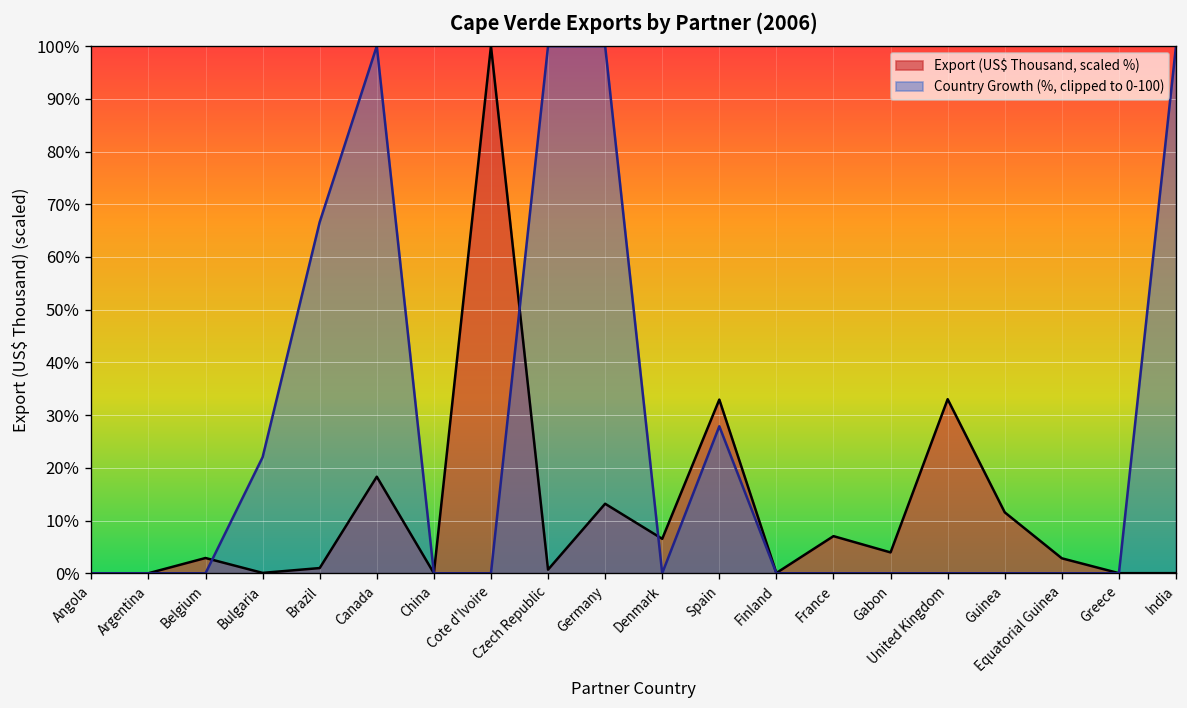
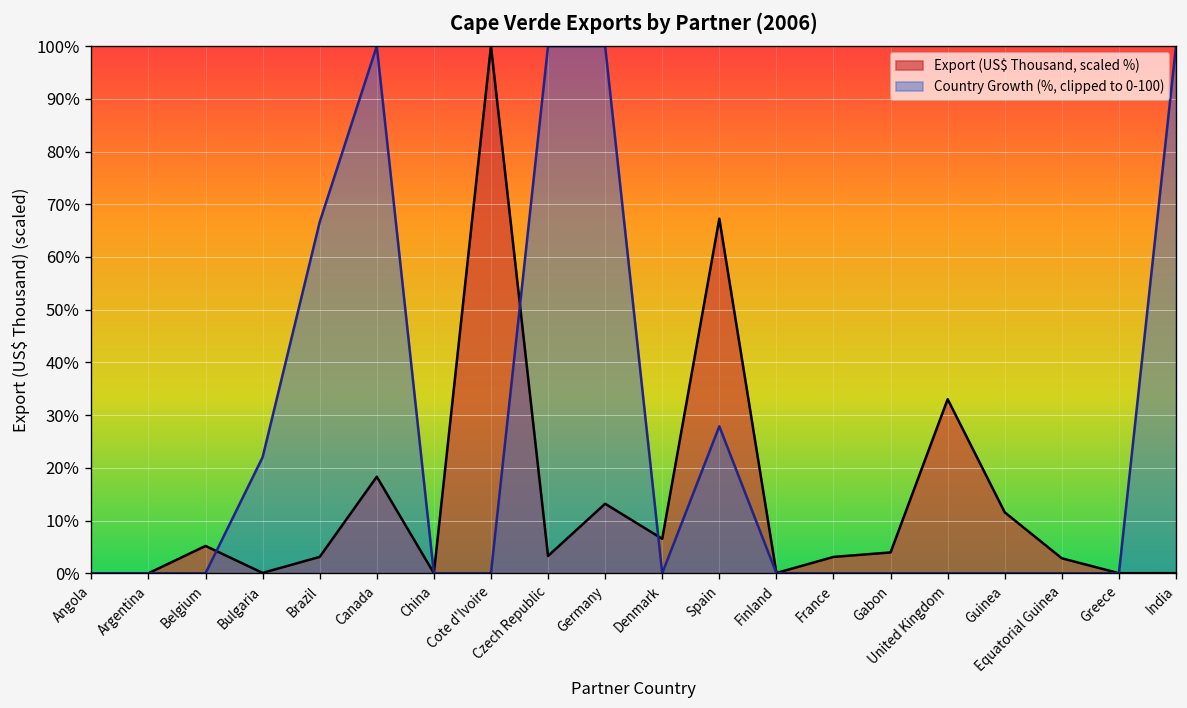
Export (US$ Thousand, scaled %), Belgium: 3% -> 5%
Export (US$ Thousand, scaled %), Brazil: 1% -> 3%
Export (US$ Thousand, scaled %), Czech Republic: 1% -> 3%
Export (US$ Thousand, scaled %), Spain: 33% -> 67%
Export (US$ Thousand, scaled %), France: 7% -> 3%
